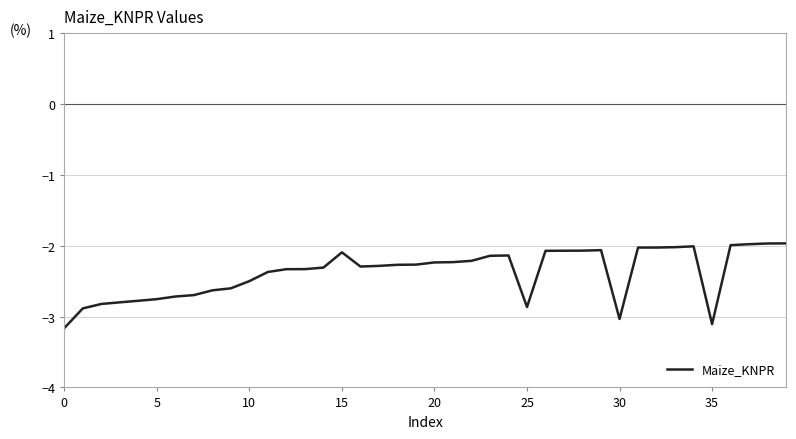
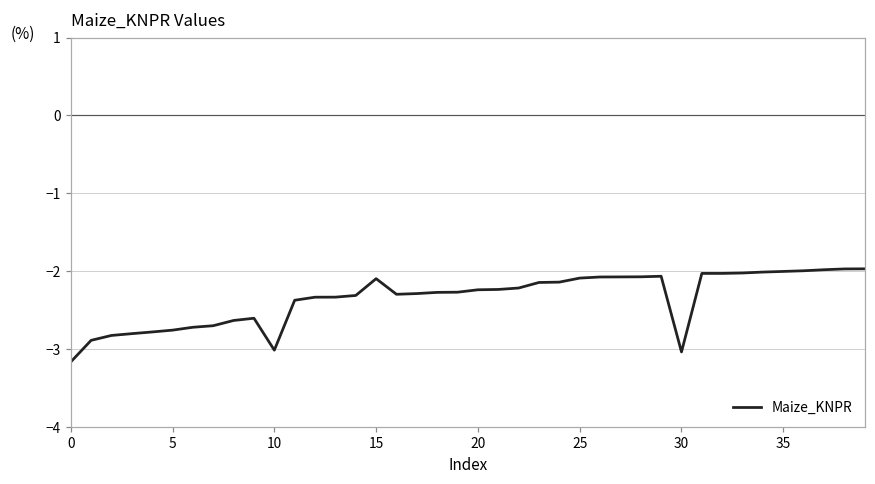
10: -2.5 -> -3.0
25: -2.9 -> -2.1
35: -3.1 -> -2.0
